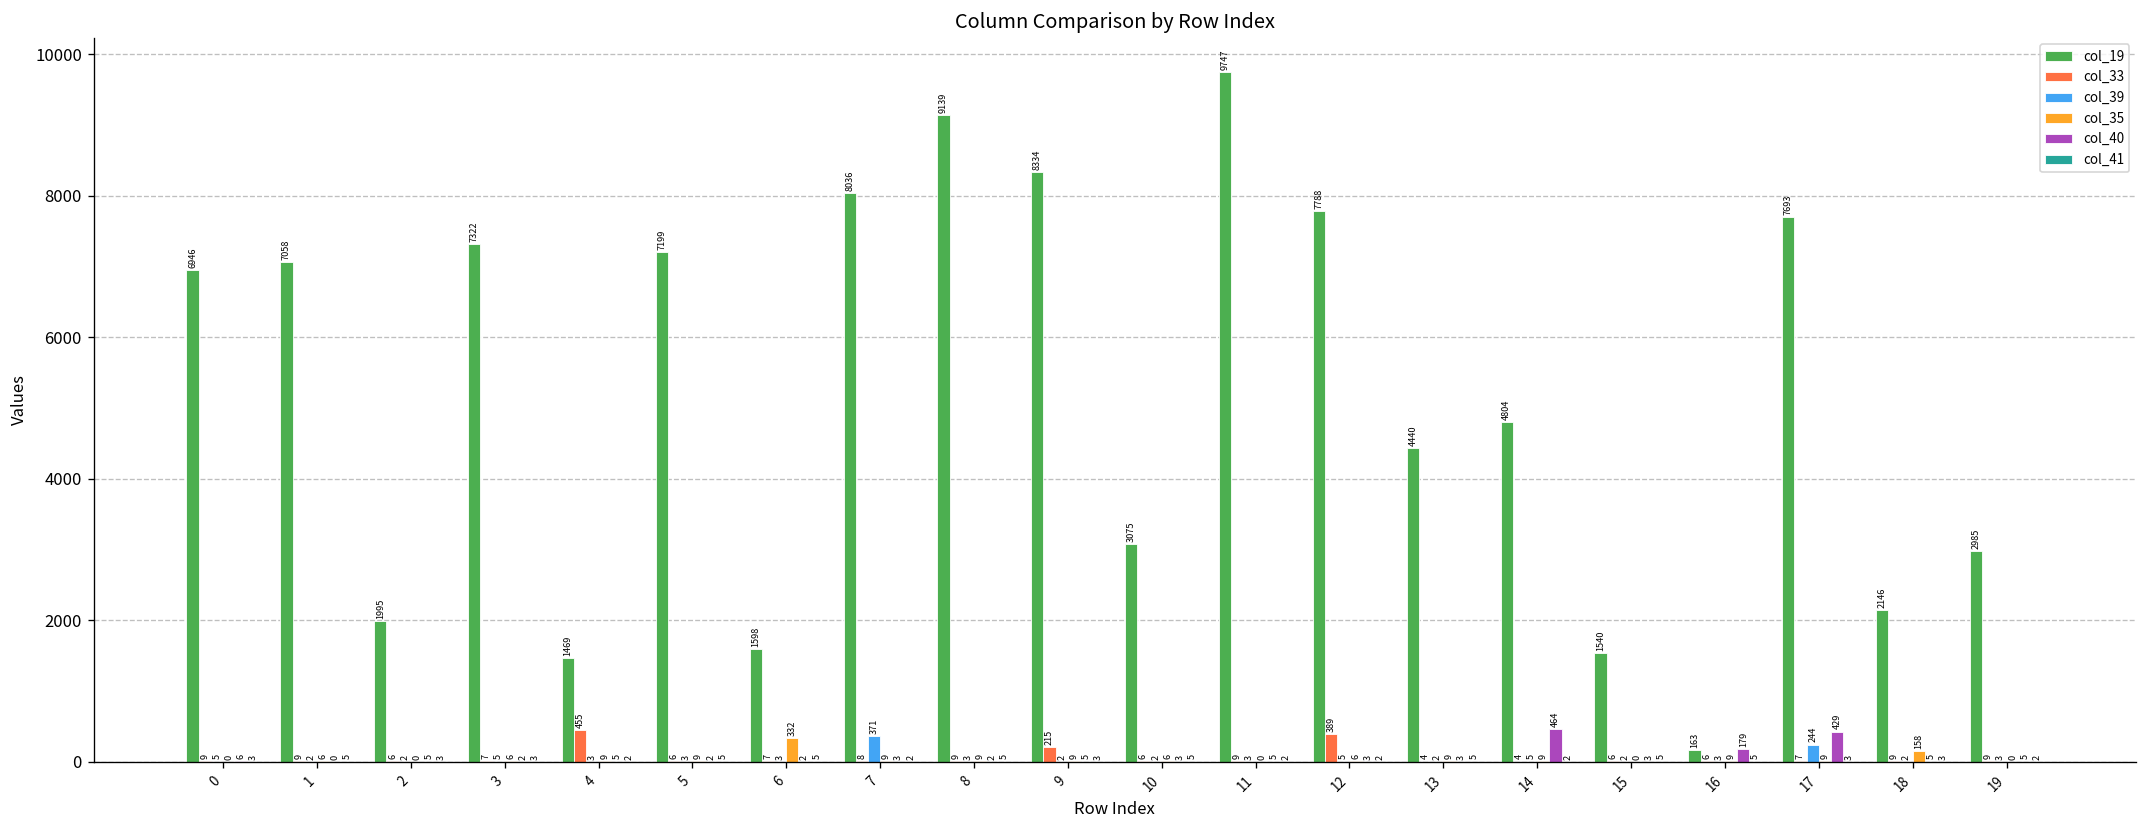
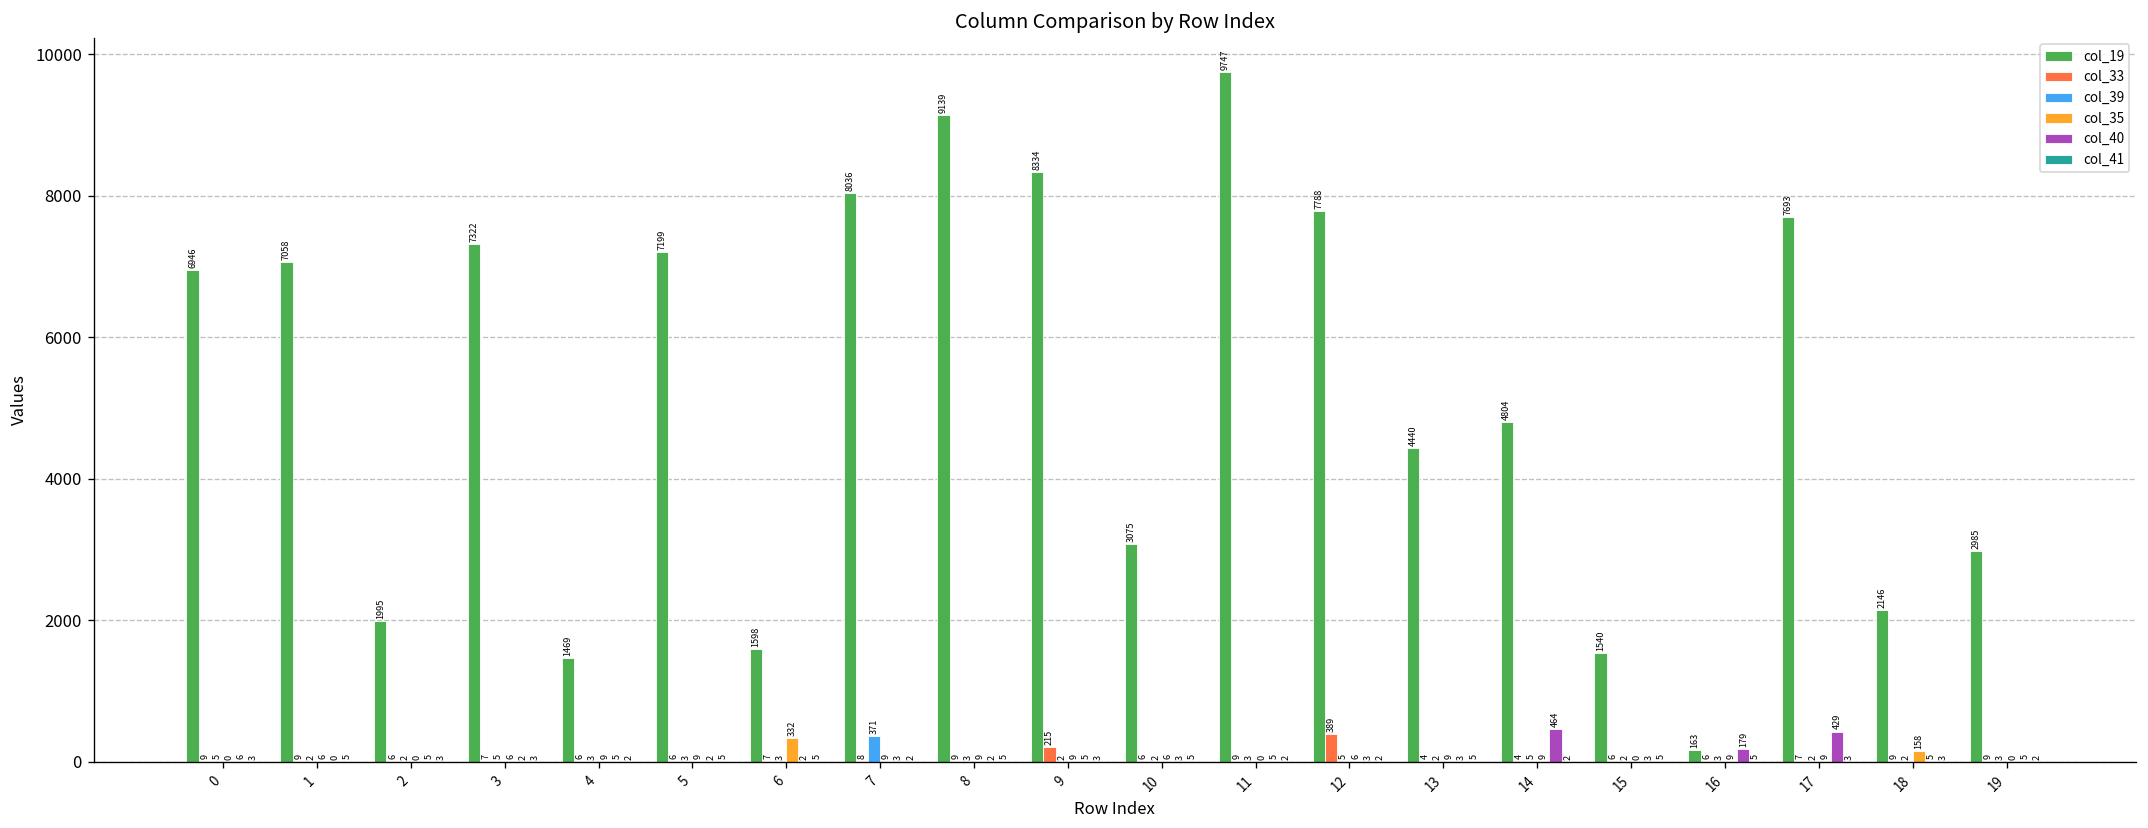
col_33, 4: 455 -> 6
col_39, 17: 244 -> 2
